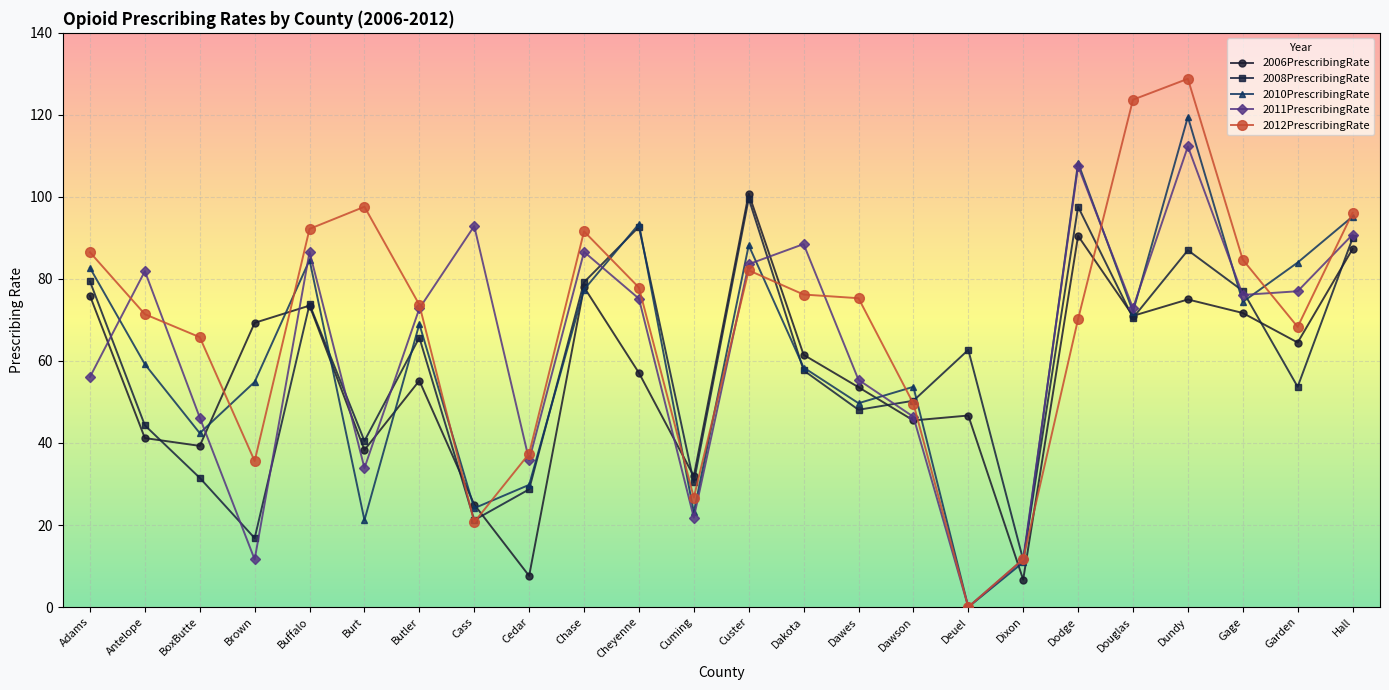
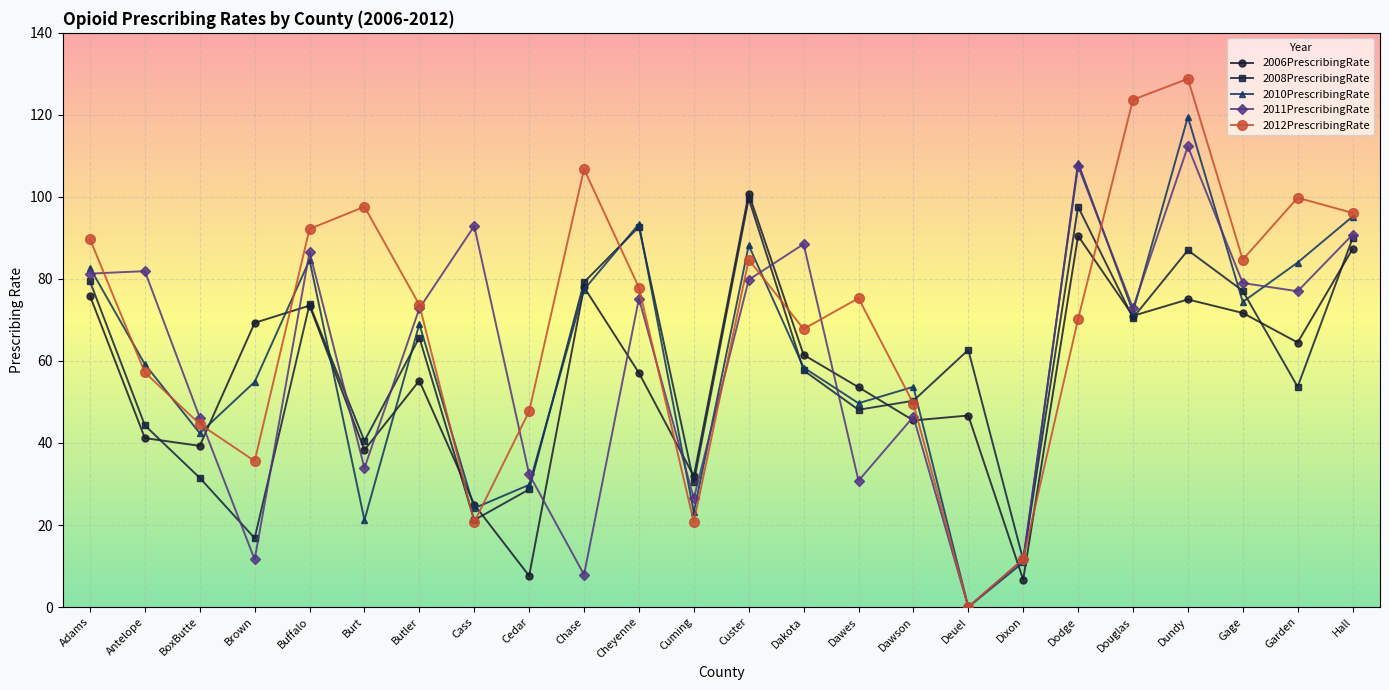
2011PrescribingRate, Adams: 56 -> 81
2012PrescribingRate, Adams: 87 -> 90
2012PrescribingRate, Antelope: 71 -> 57
2012PrescribingRate, BoxButte: 66 -> 45
2011PrescribingRate, Cedar: 36 -> 32
2012PrescribingRate, Cedar: 37 -> 48
2011PrescribingRate, Chase: 87 -> 8
2012PrescribingRate, Chase: 92 -> 107
2011PrescribingRate, Cuming: 22 -> 27
2012PrescribingRate, Cuming: 27 -> 21
2011PrescribingRate, Custer: 84 -> 80
2012PrescribingRate, Custer: 82 -> 85
2012PrescribingRate, Dakota: 76 -> 68
2011PrescribingRate, Dawes: 55 -> 31
2011PrescribingRate, Gage: 76 -> 79
2012PrescribingRate, Garden: 68 -> 100
